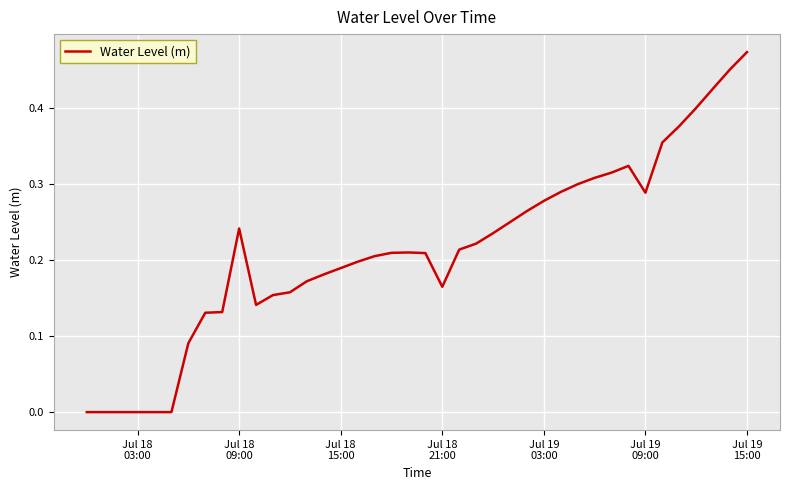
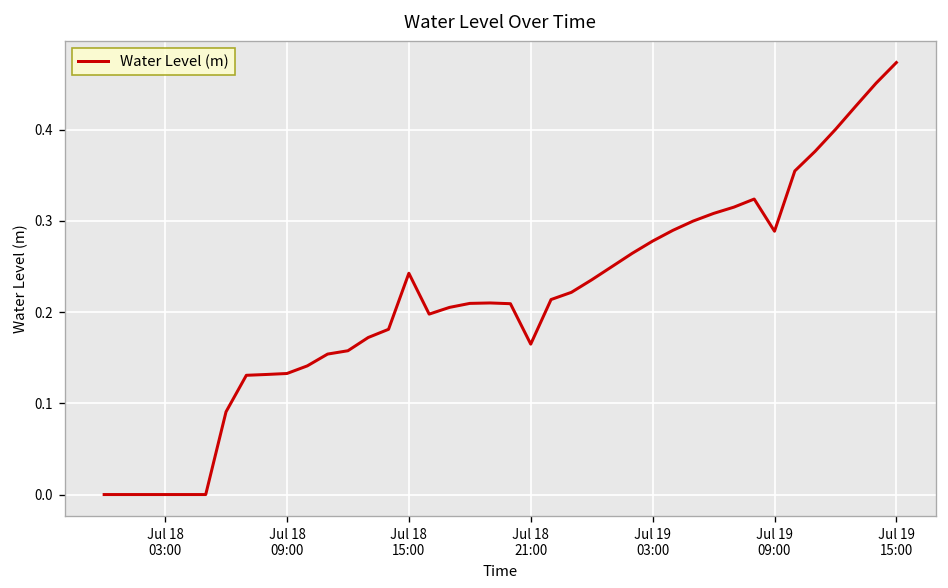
Jul 18 09:00: 0.24 -> 0.13
Jul 18 15:00: 0.19 -> 0.24
